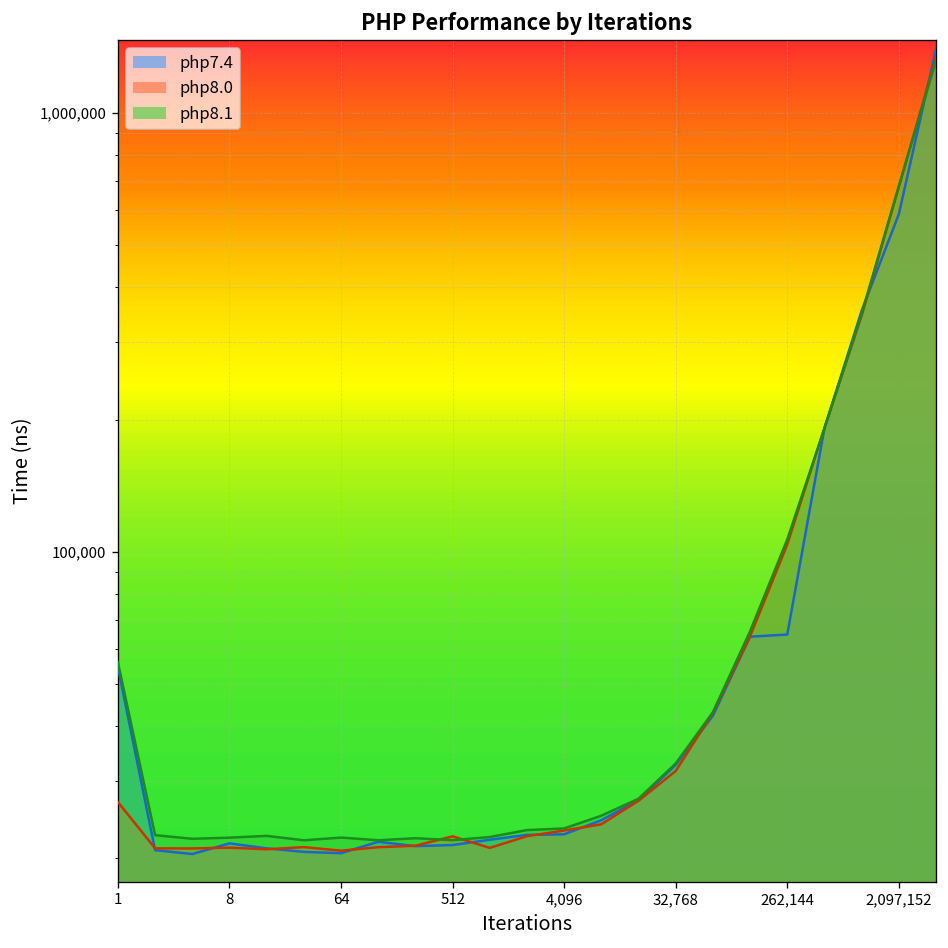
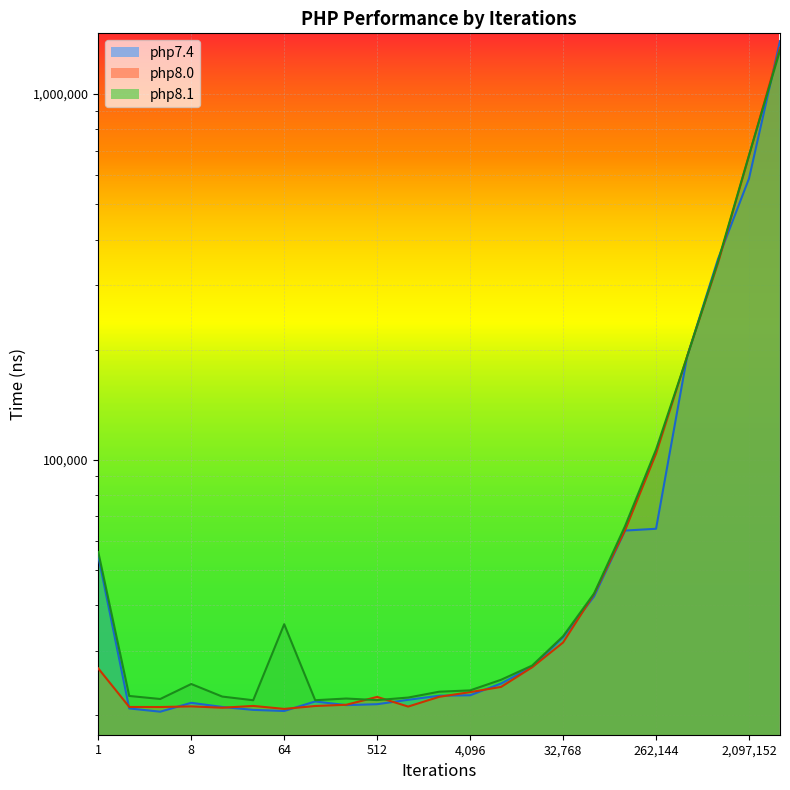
php8.1, 8: 22,000 -> 24,000
php8.1, 64: 22,000 -> 36,000
